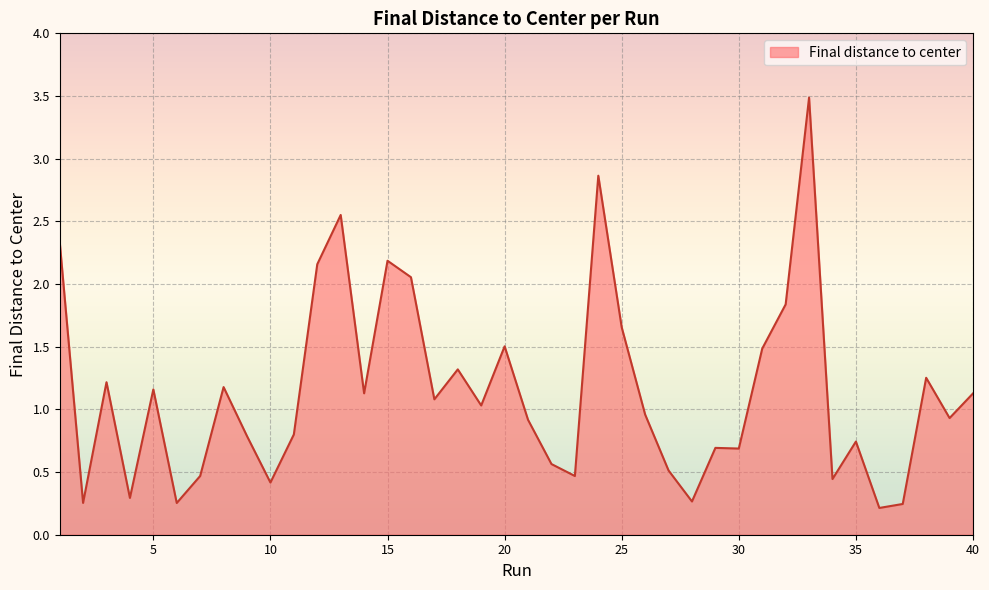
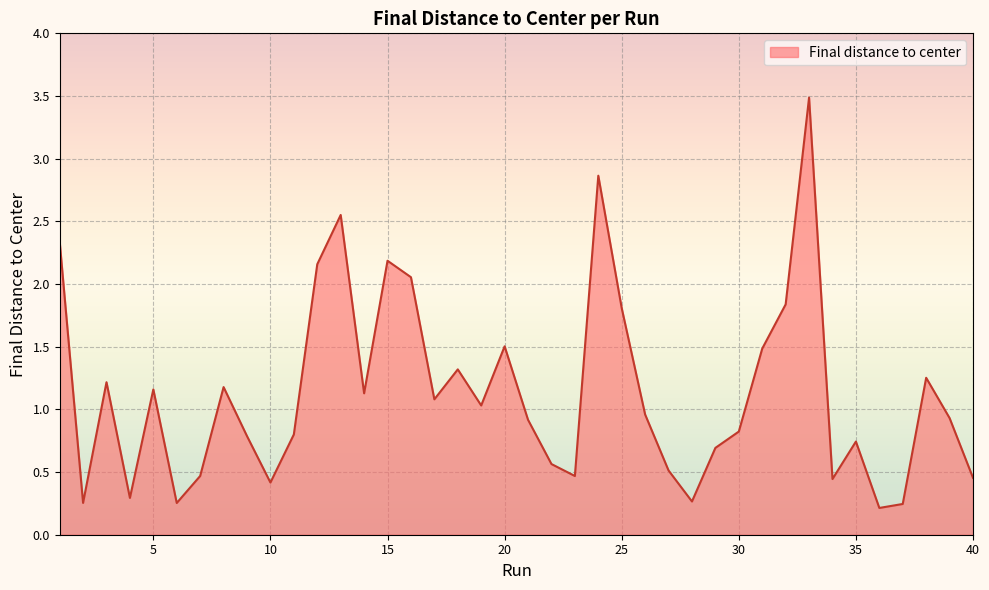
25: 1.65 -> 1.81
30: 0.69 -> 0.82
40: 1.13 -> 0.45
